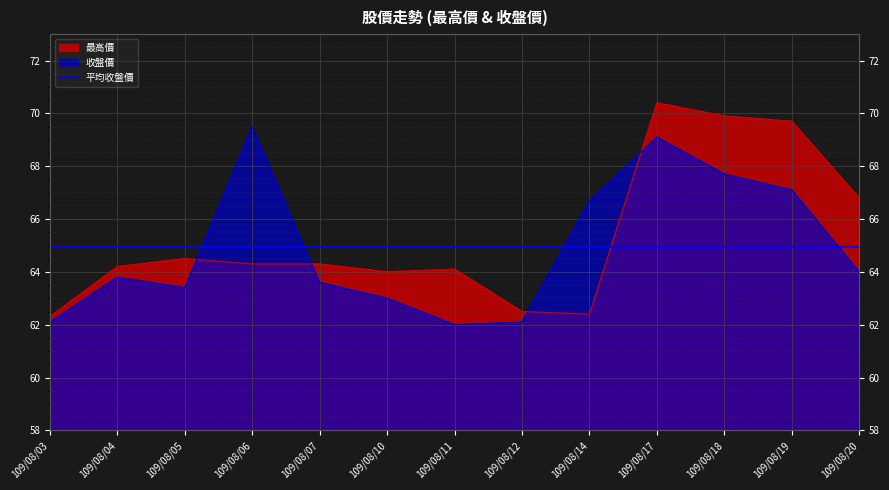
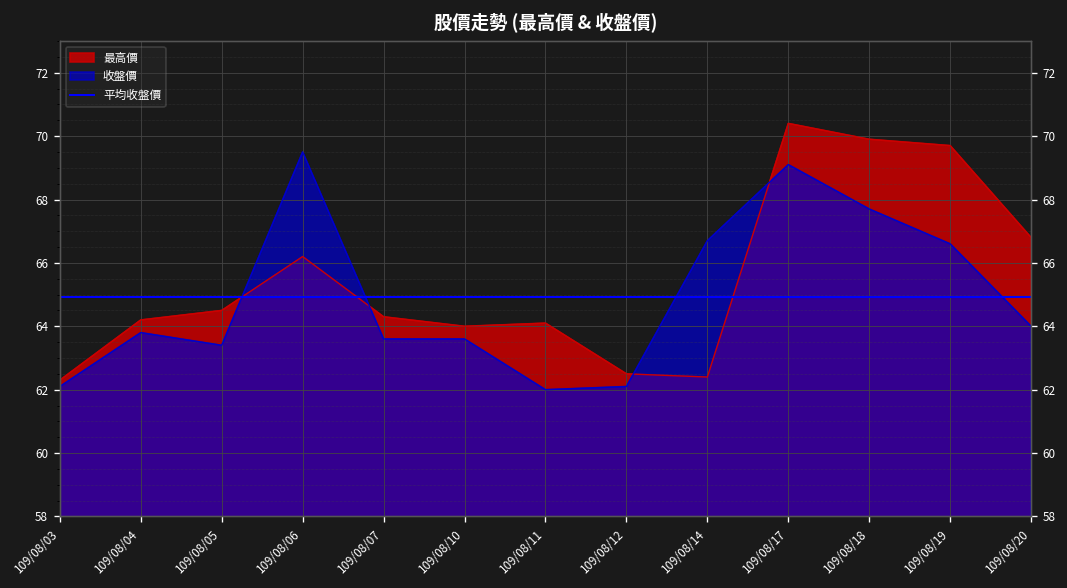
最高價, 109/08/06: 64.3 -> 66.2
收盤價, 109/08/10: 63.0 -> 63.6
收盤價, 109/08/19: 67.1 -> 66.6
